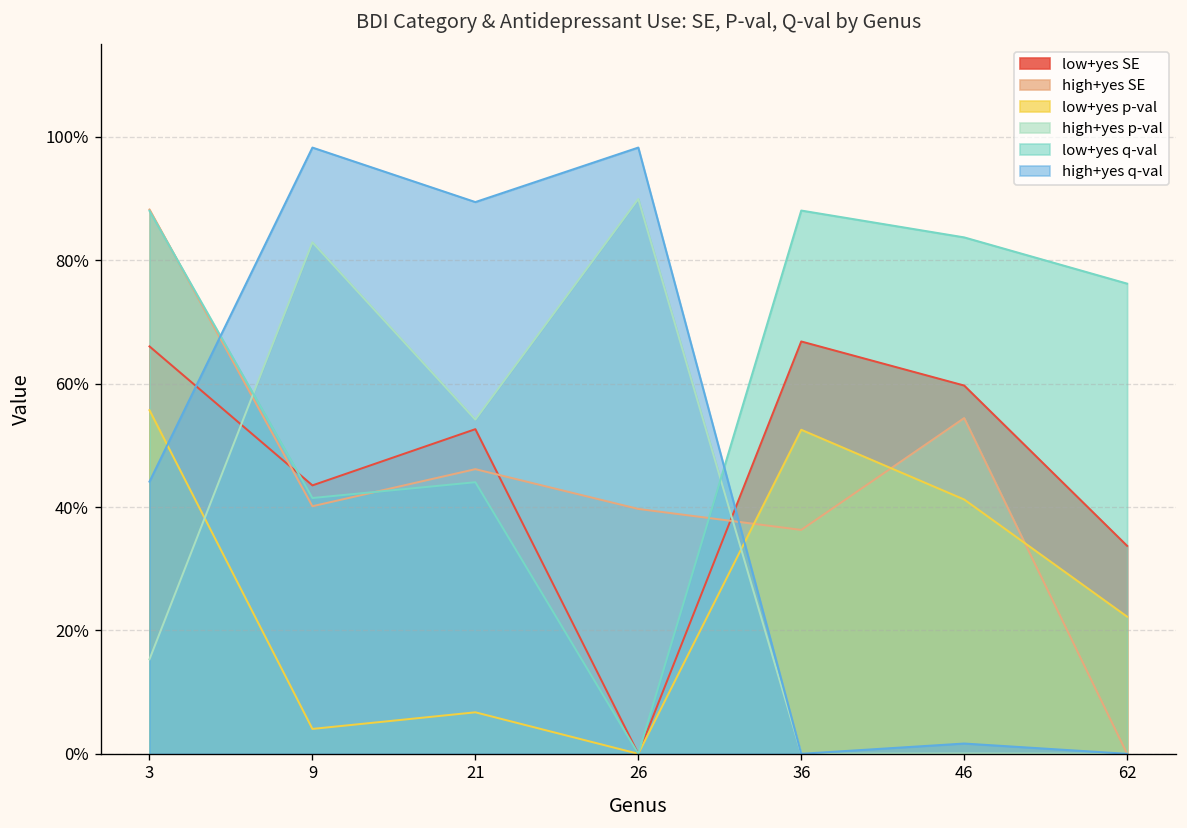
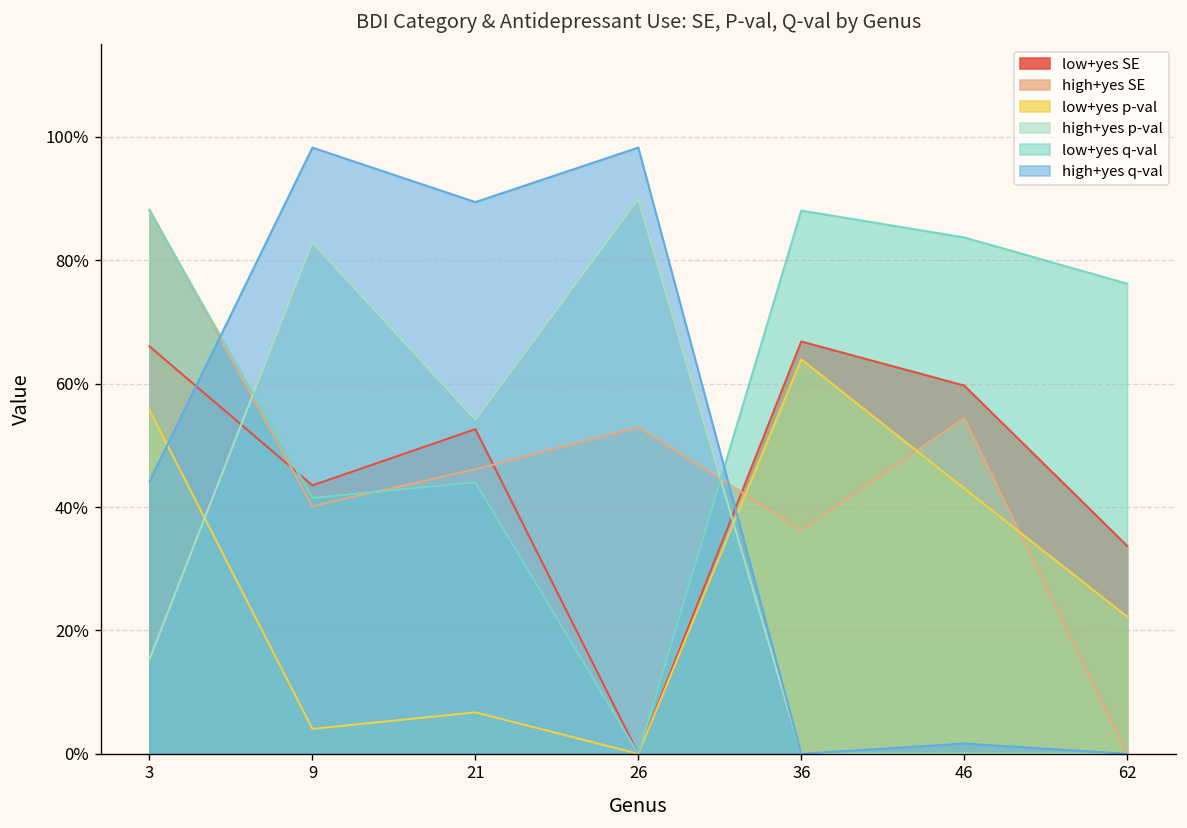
high+yes SE, 26: 40% -> 53%
low+yes p-val, 36: 53% -> 64%
low+yes p-val, 46: 41% -> 43%
